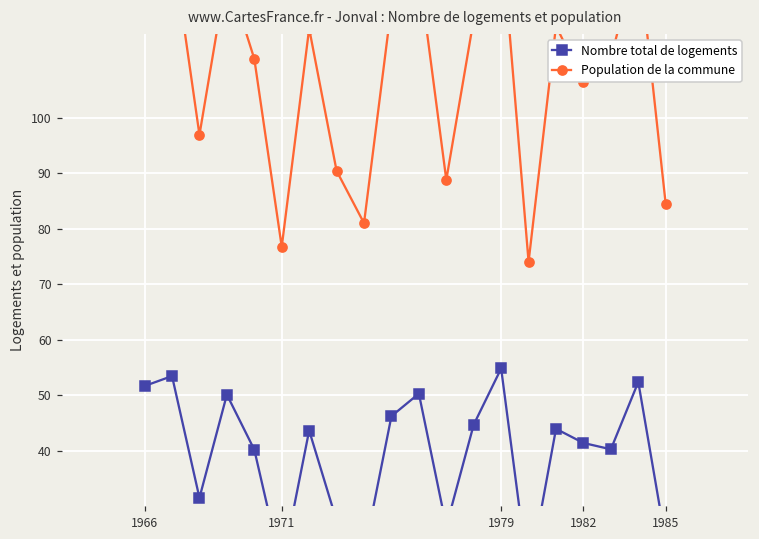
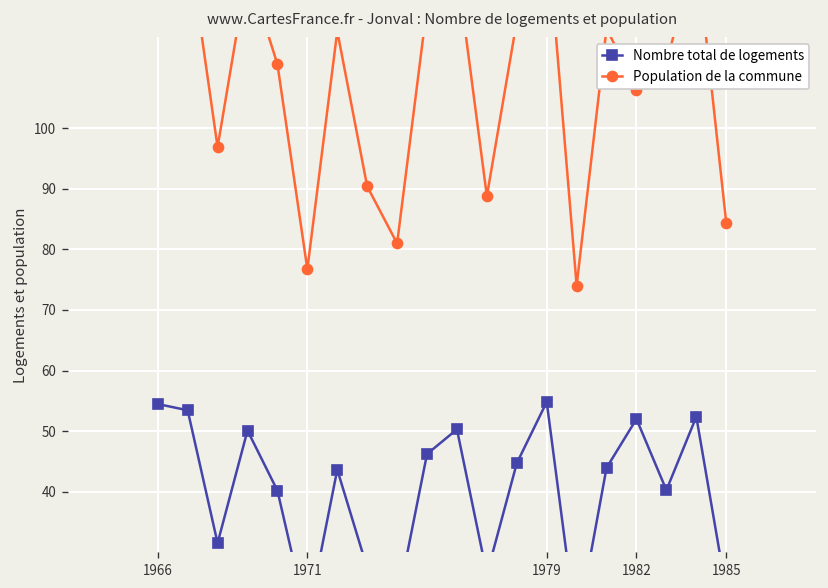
Nombre total de logements, 1966: 52 -> 54
Nombre total de logements, 1982: 41 -> 52
